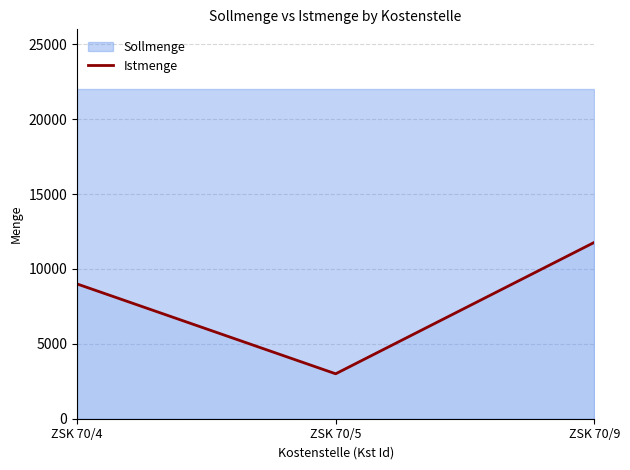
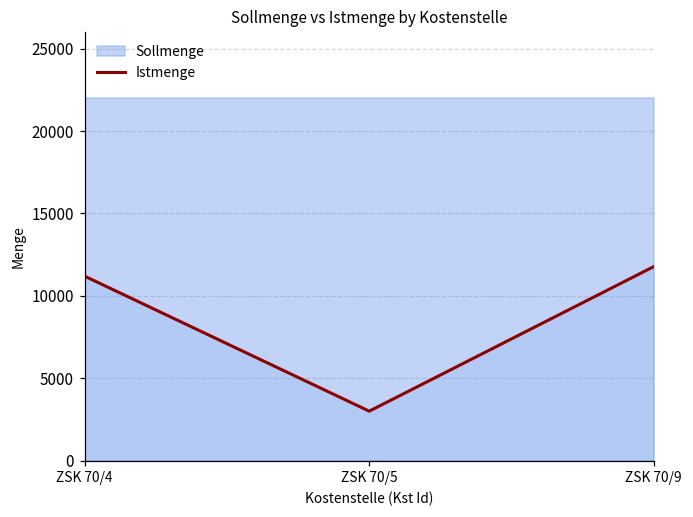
Istmenge, ZSK 70/4: 9000 -> 11200
